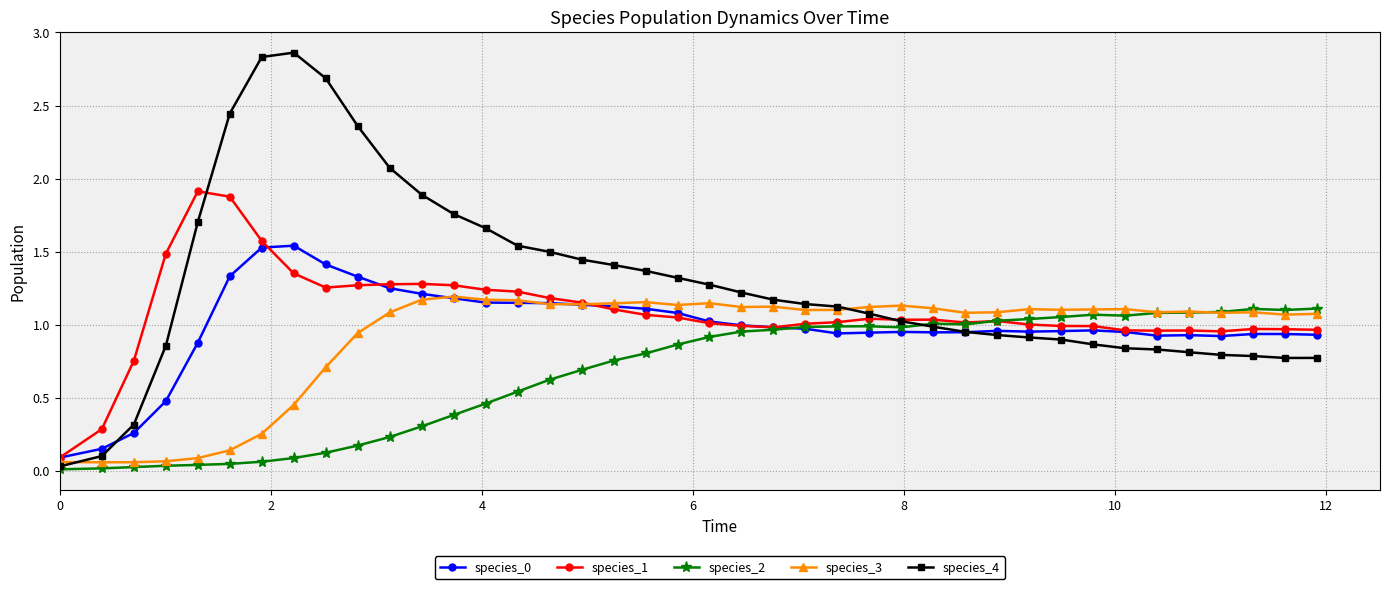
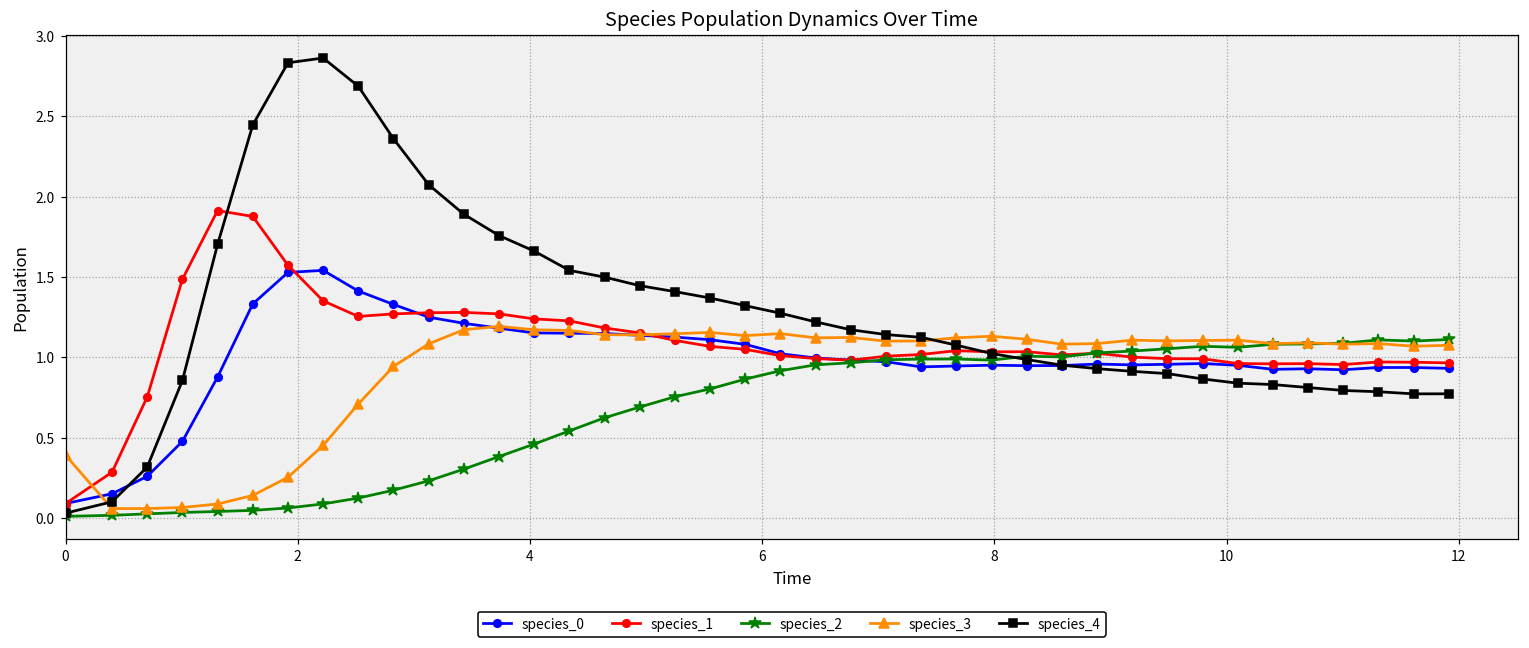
species_3, 0: 0.06 -> 0.39
